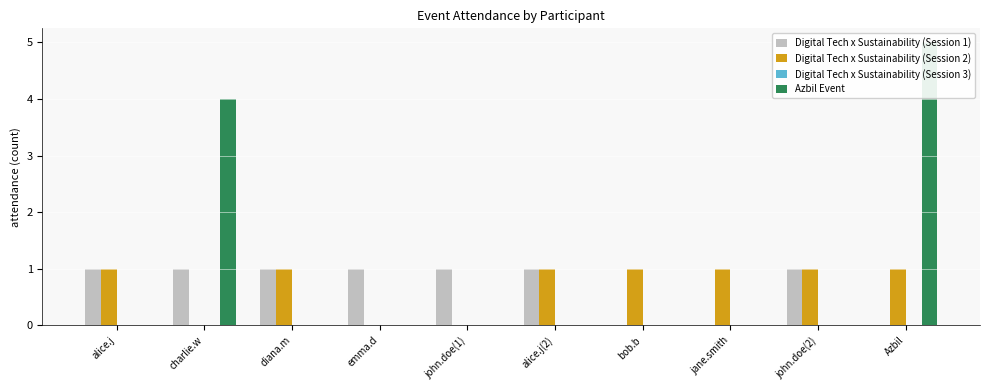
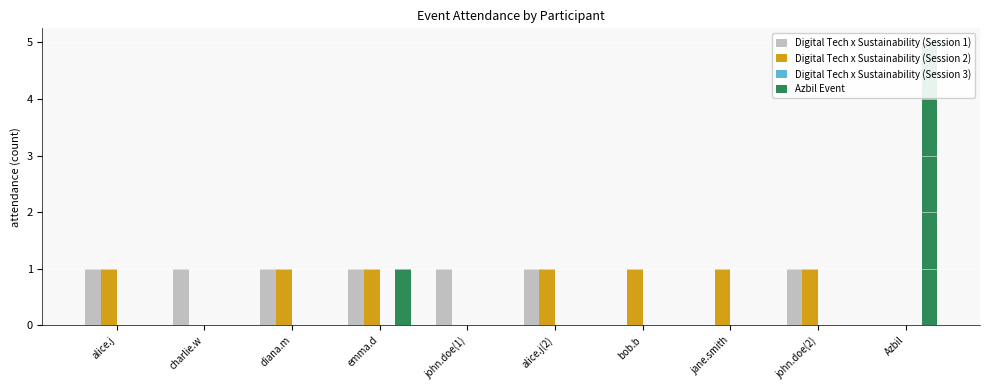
Azbil Event, charlie.w: 4 -> 0
Digital Tech x Sustainability (Session 2), emma.d: 0 -> 1
Azbil Event, emma.d: 0 -> 1
Digital Tech x Sustainability (Session 2), Azbil: 1 -> 0
